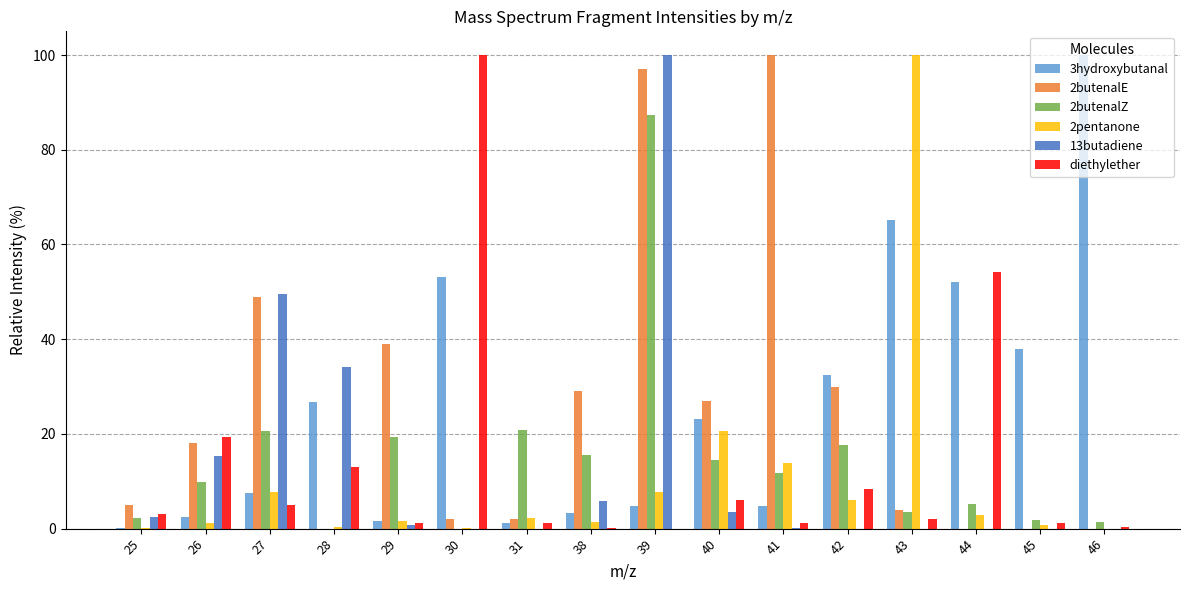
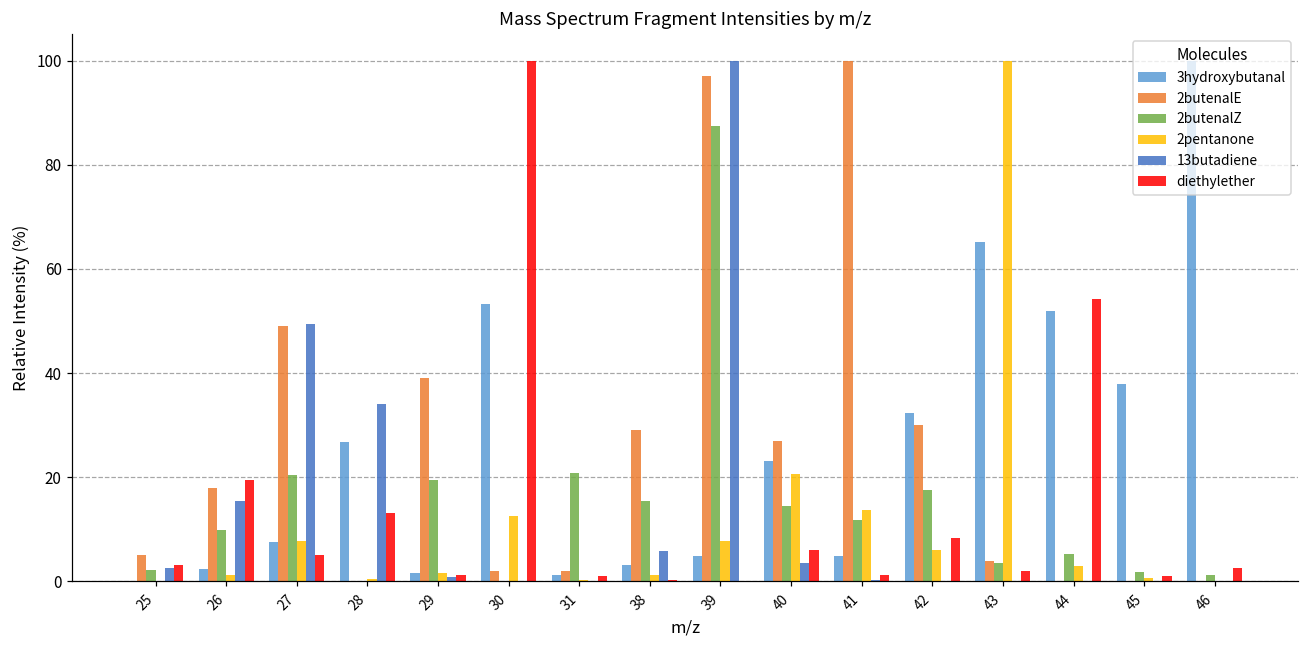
2pentanone, 30: 0 -> 13
2pentanone, 31: 2 -> 0
diethylether, 46: 0 -> 3
